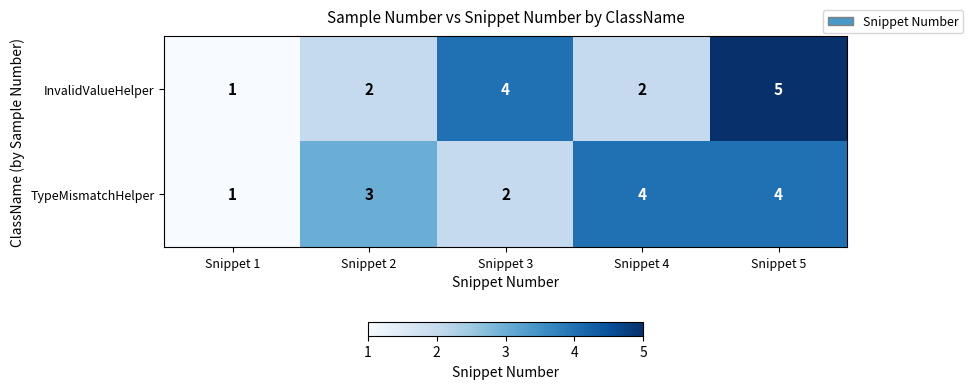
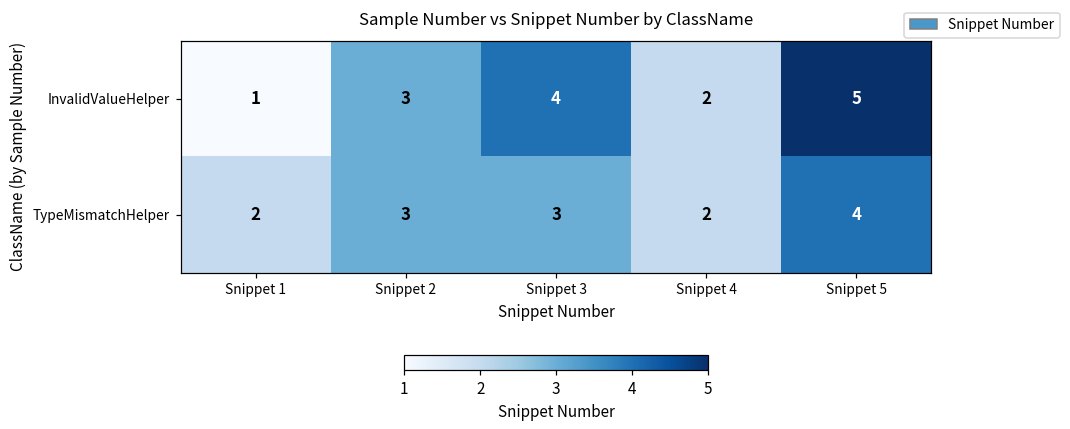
InvalidValueHelper, Snippet 2: 2 -> 3
TypeMismatchHelper, Snippet 1: 1 -> 2
TypeMismatchHelper, Snippet 3: 2 -> 3
TypeMismatchHelper, Snippet 4: 4 -> 2
